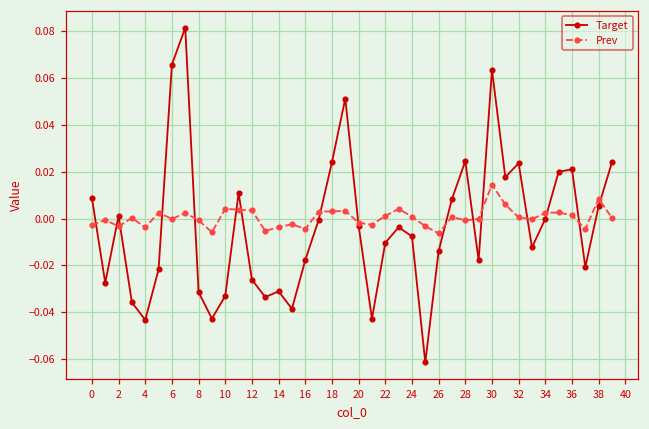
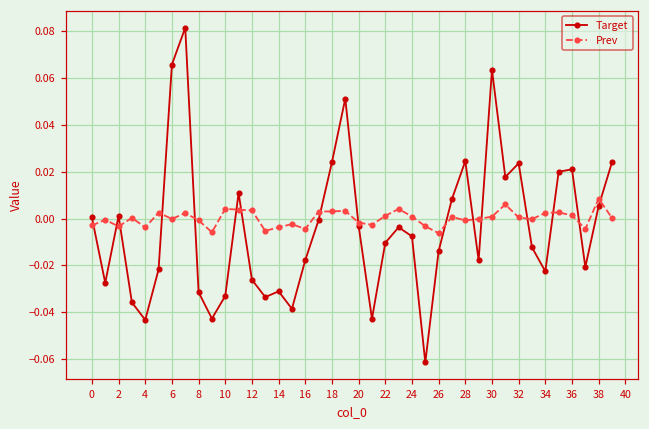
Target, 0: 0.009 -> 0.000
Prev, 30: 0.014 -> 0.001
Target, 34: 0.000 -> -0.023
